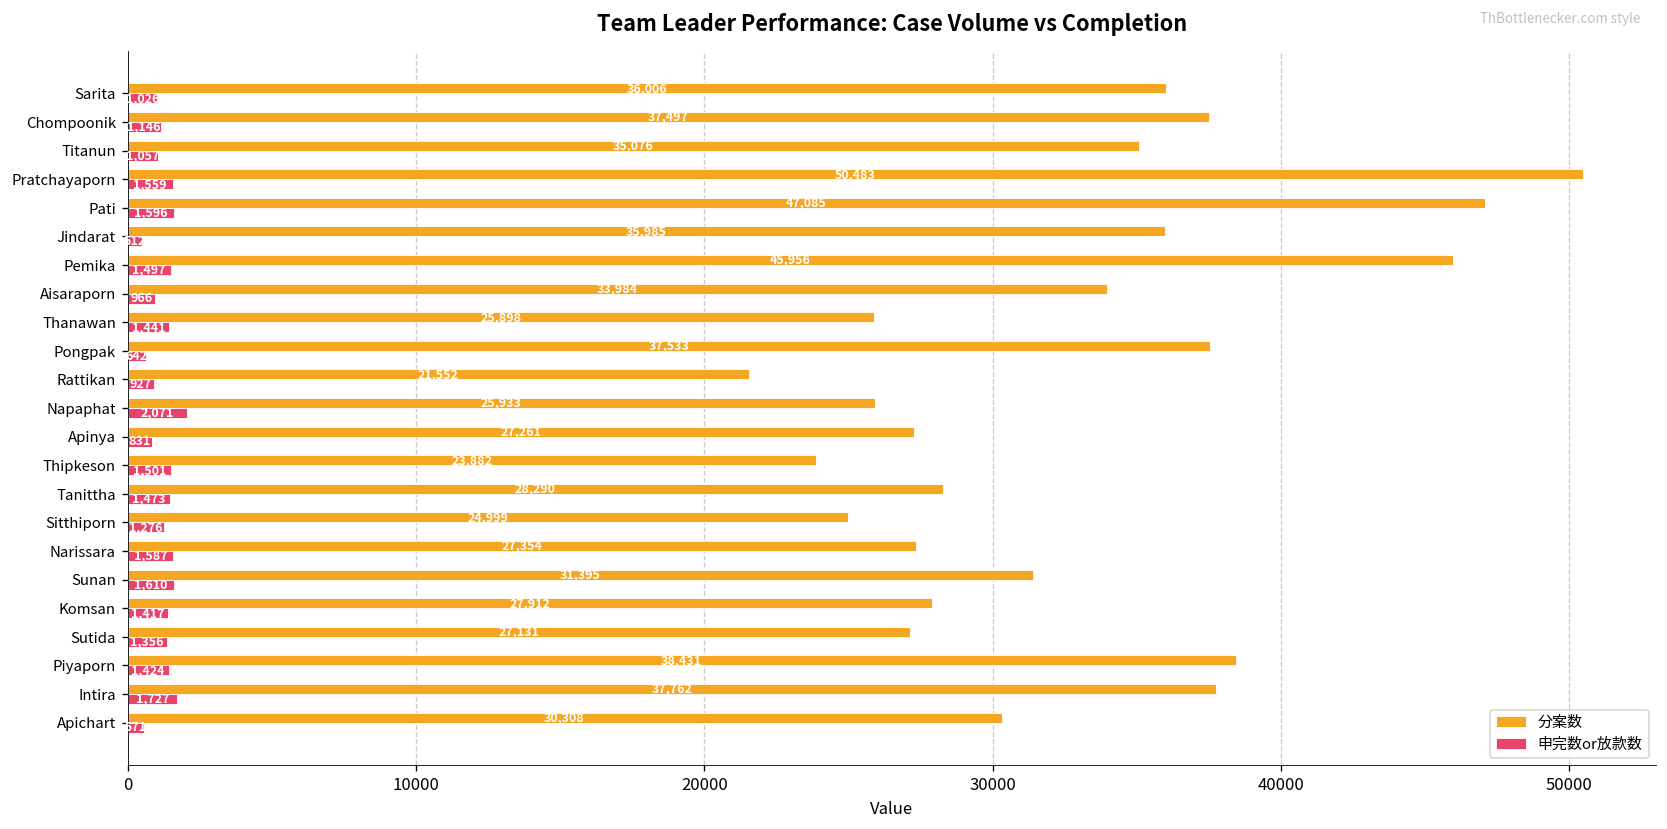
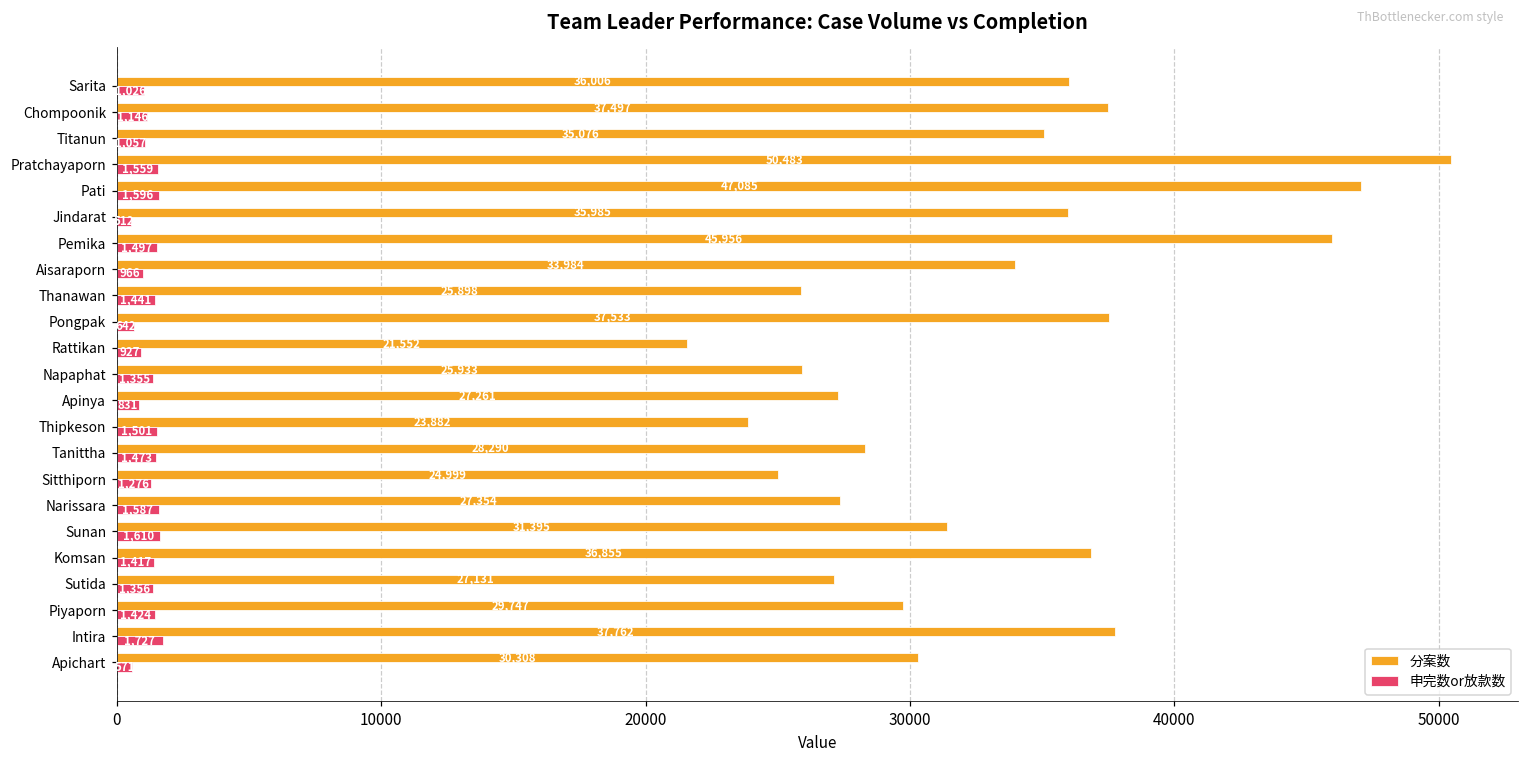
申完数or放款数, Napaphat: 2,071 -> 1,355
分案数, Komsan: 27,912 -> 36,855
分案数, Piyaporn: 38,431 -> 29,747
